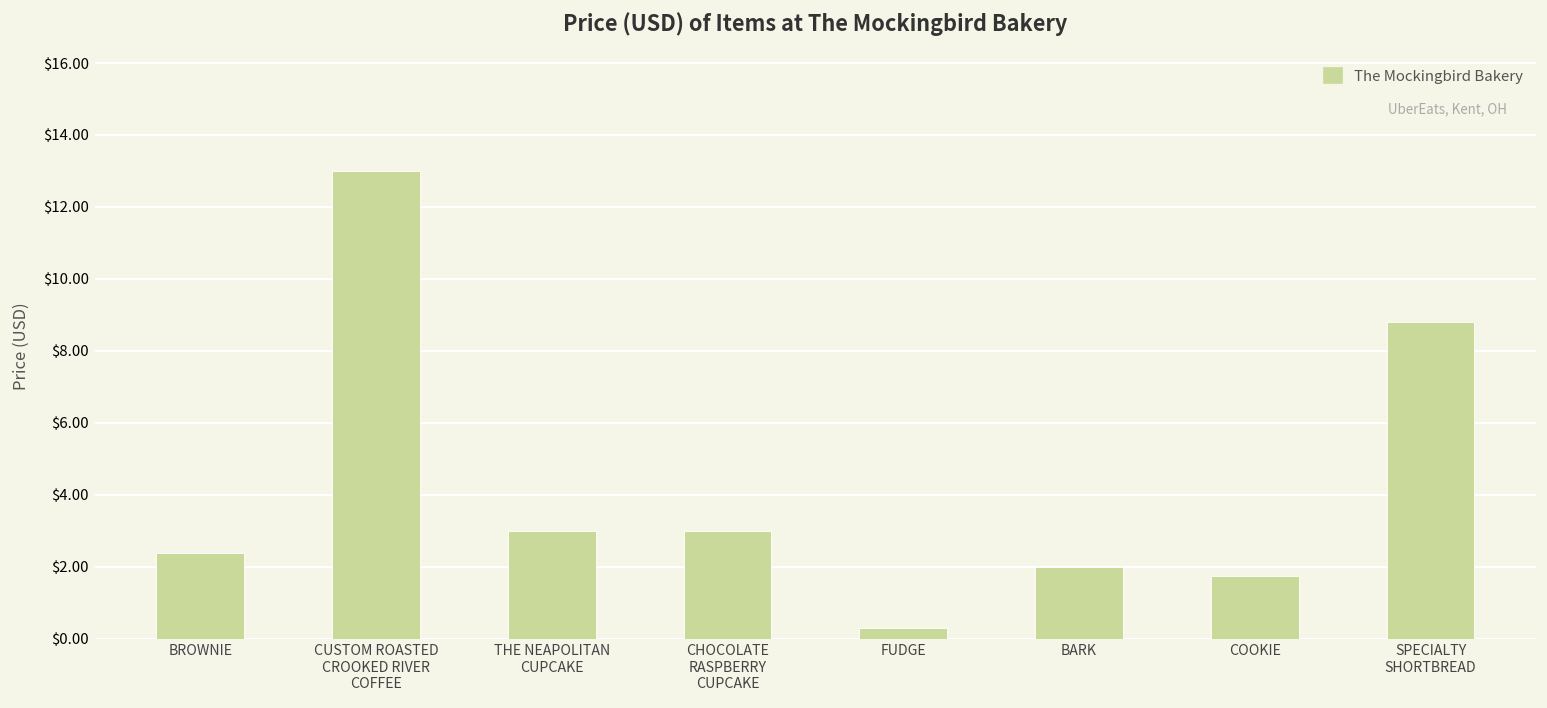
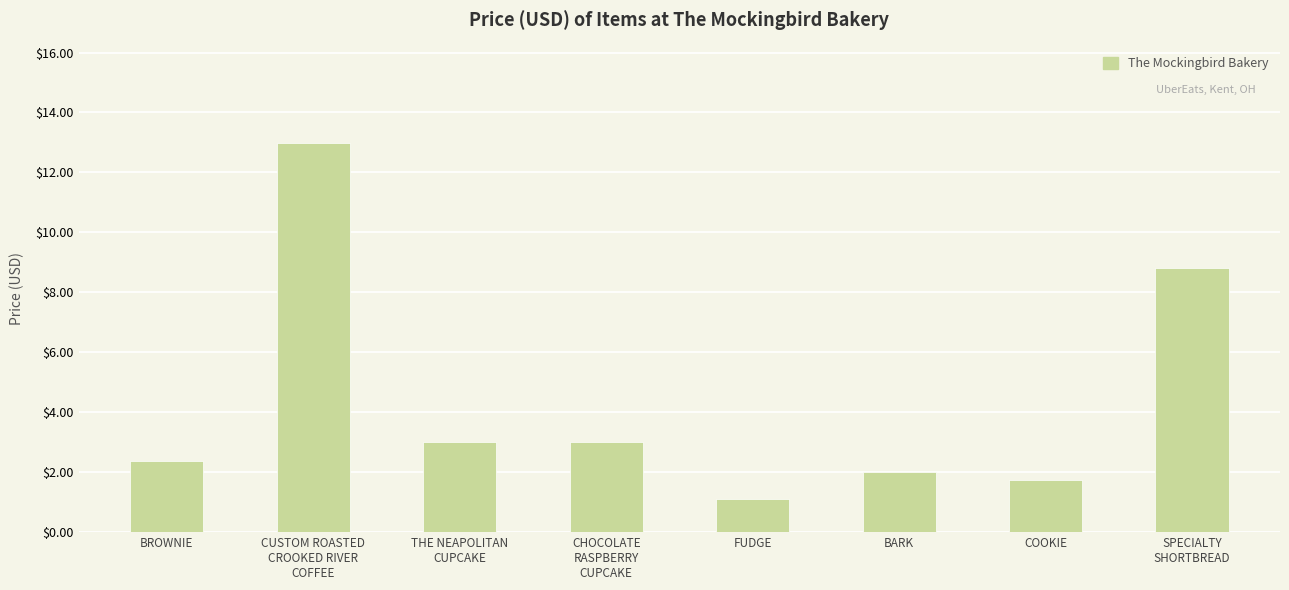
FUDGE: $0.3 -> $1.1
